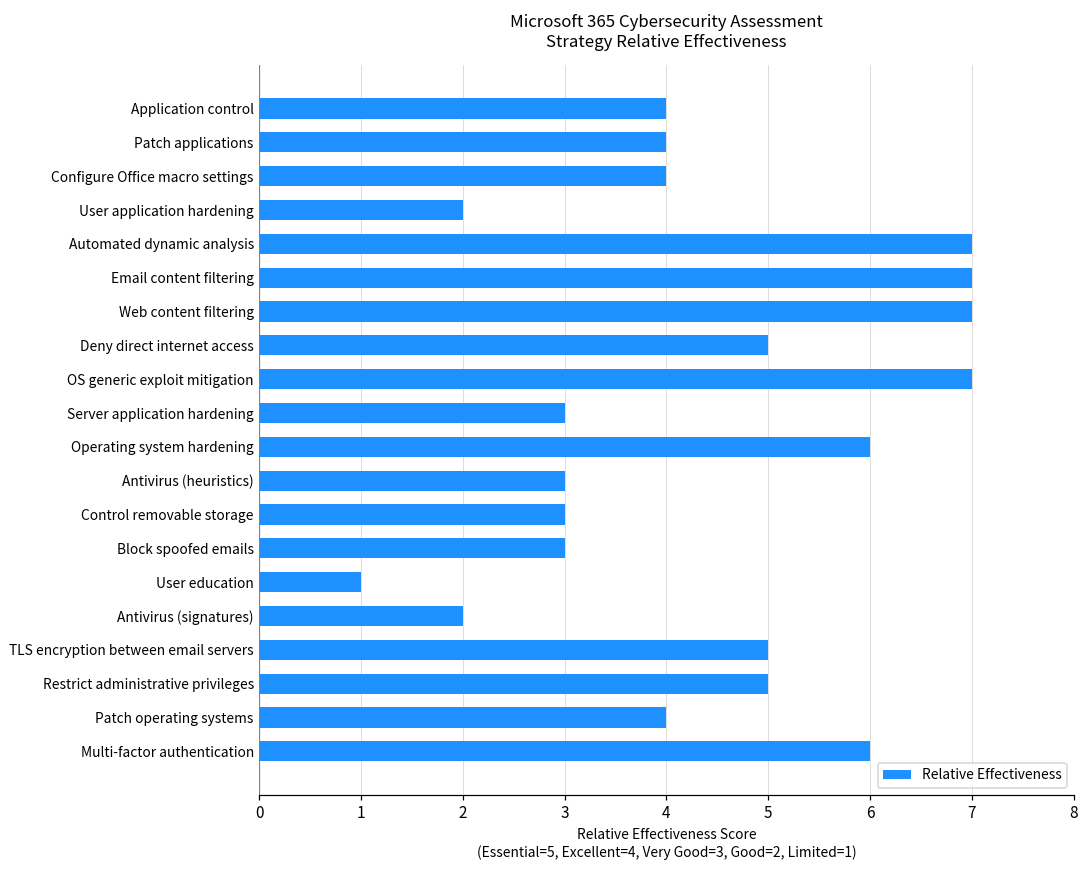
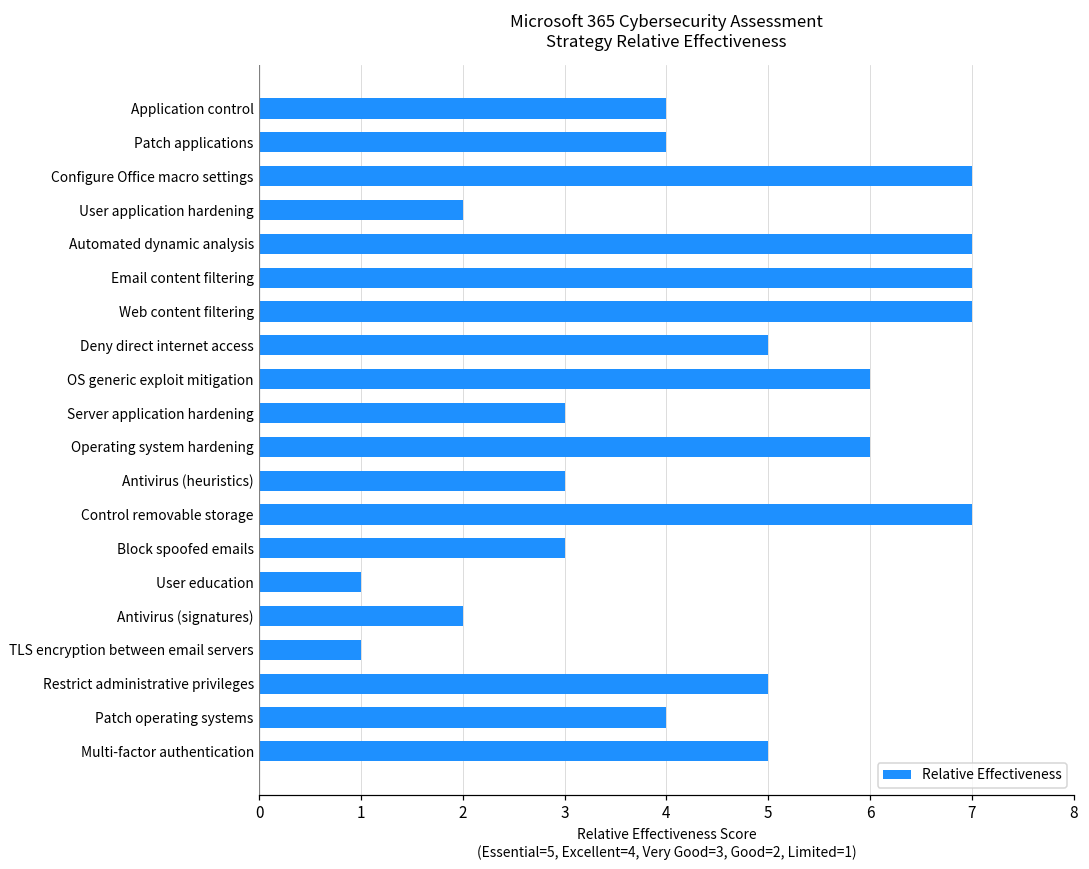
Configure Office macro settings: 4 -> 7
OS generic exploit mitigation: 7 -> 6
Control removable storage: 3 -> 7
TLS encryption between email servers: 5 -> 1
Multi-factor authentication: 6 -> 5
